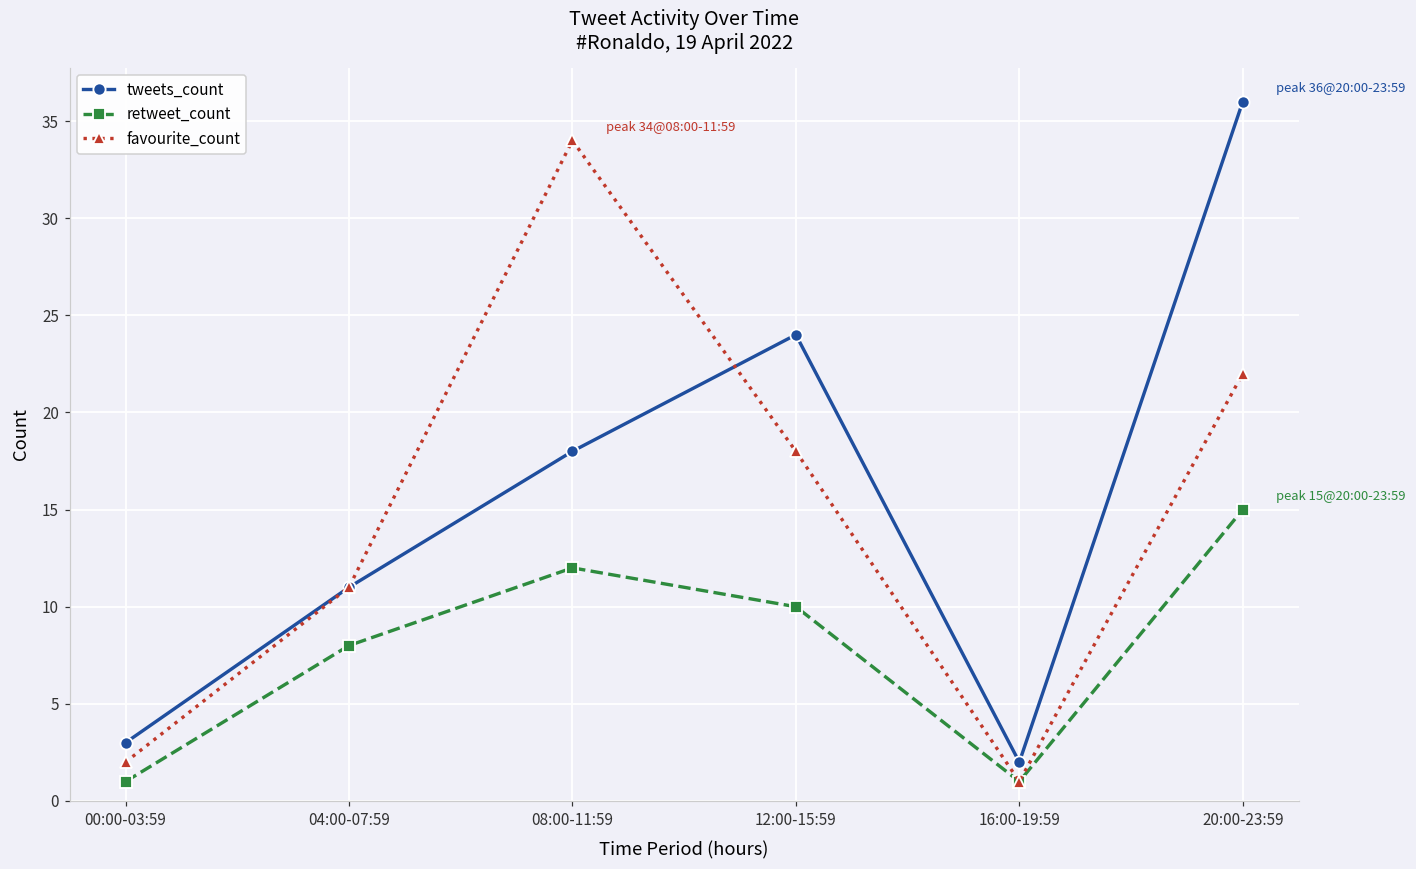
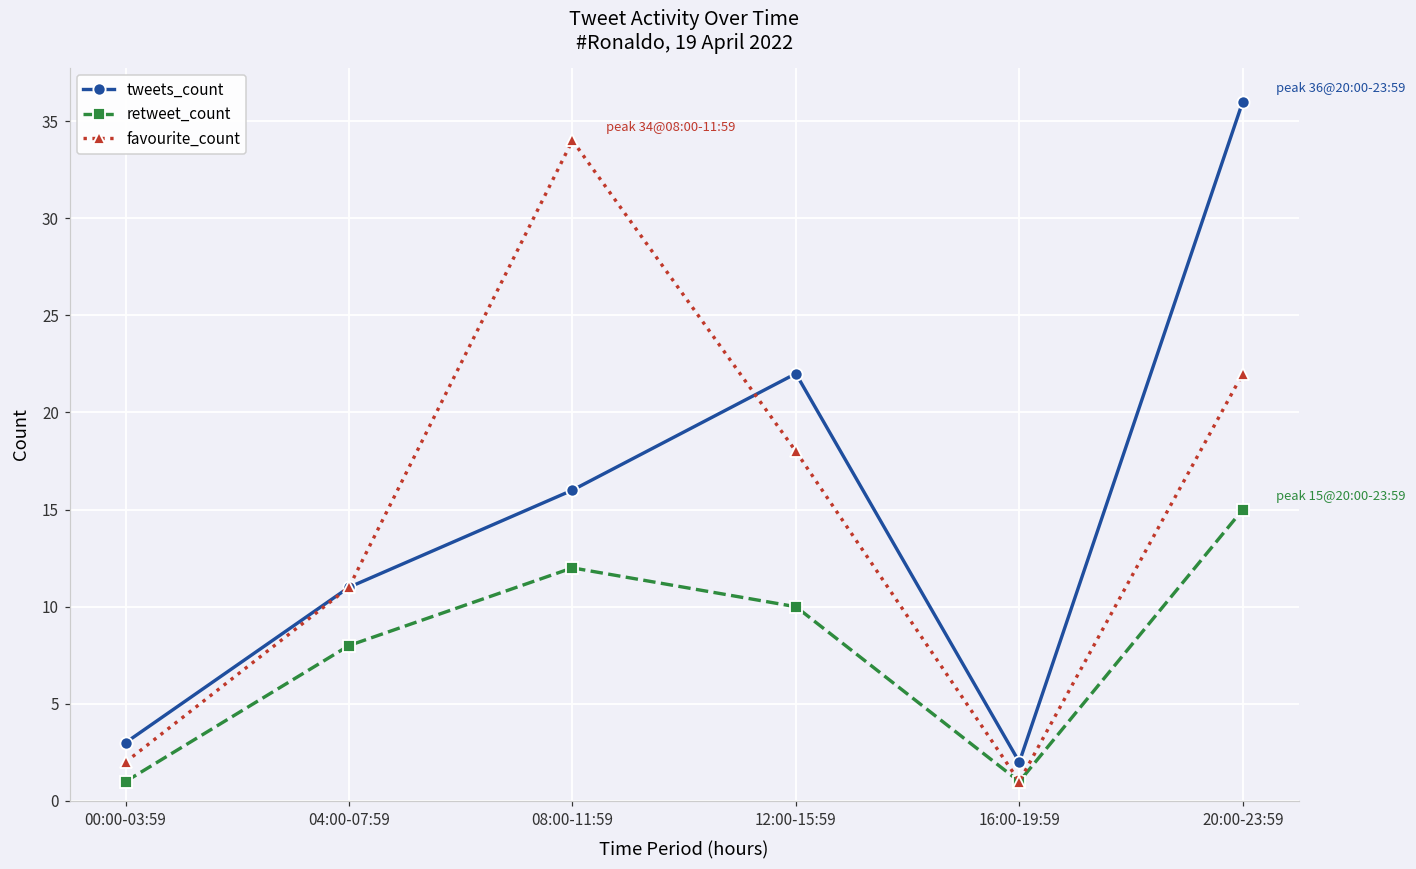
tweets_count, 08:00-11:59: 18 -> 16
tweets_count, 12:00-15:59: 24 -> 22
